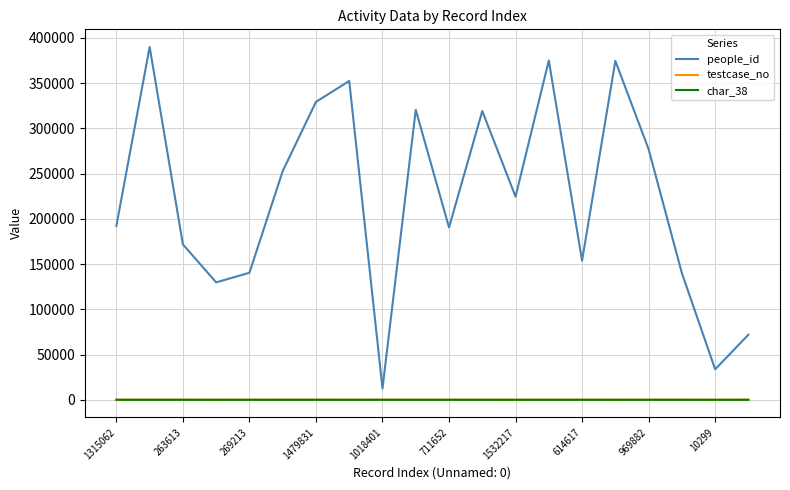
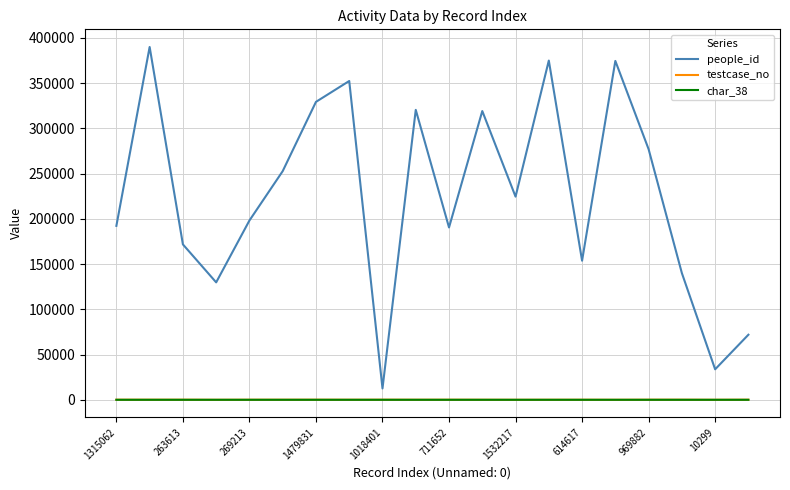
people_id, 269213: 140000 -> 200000
